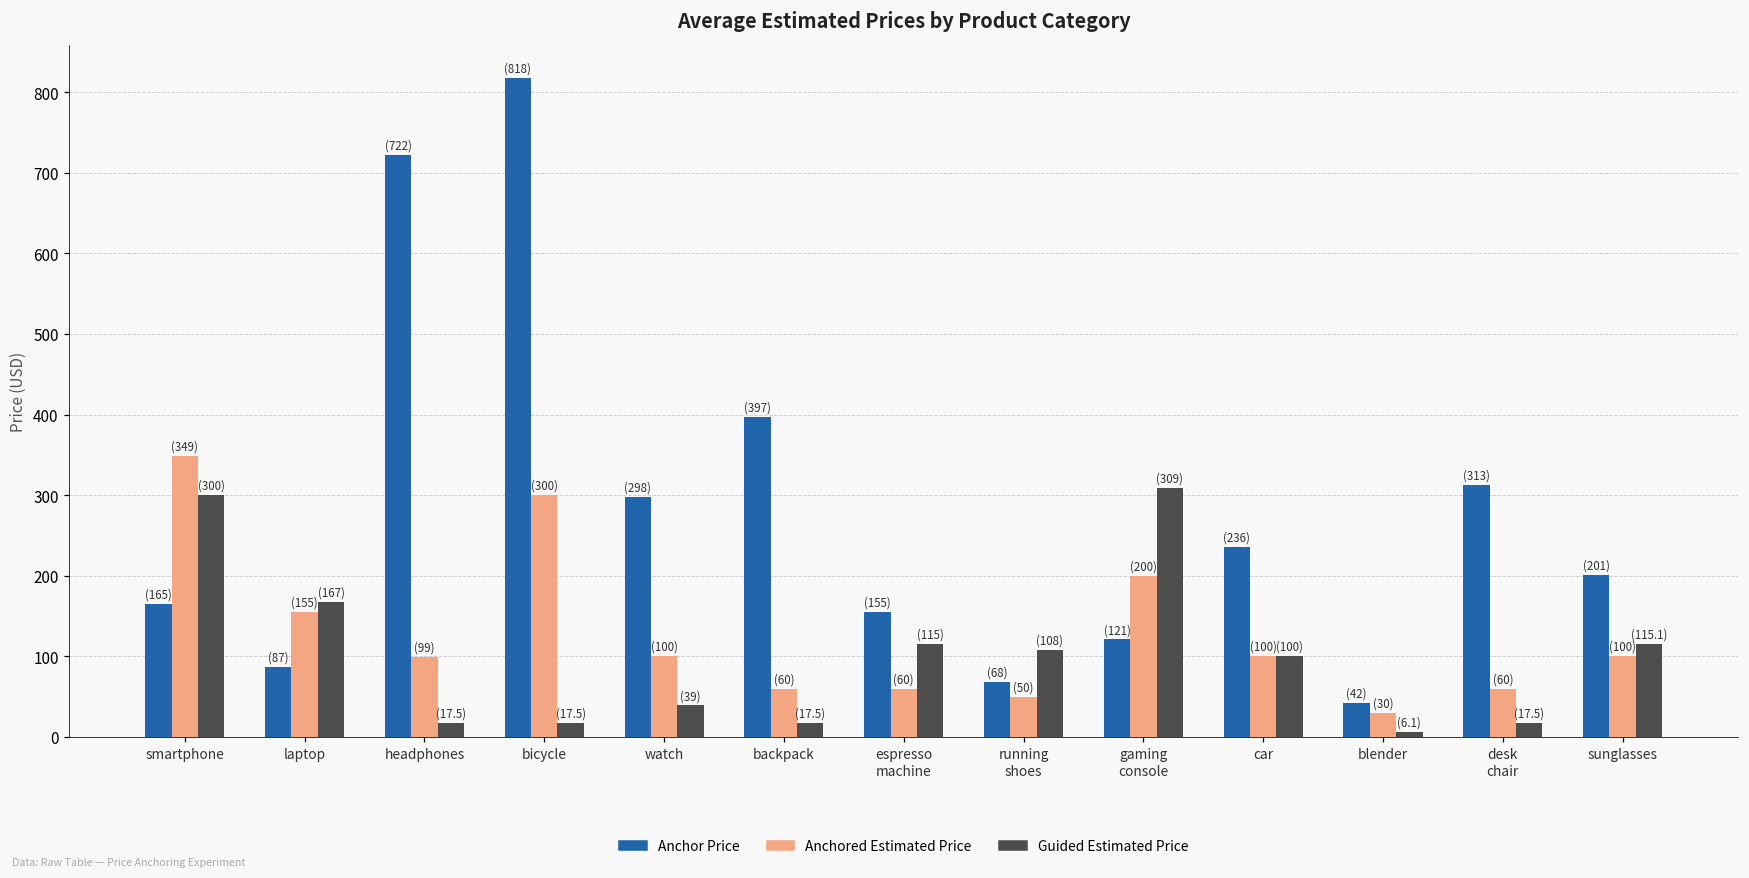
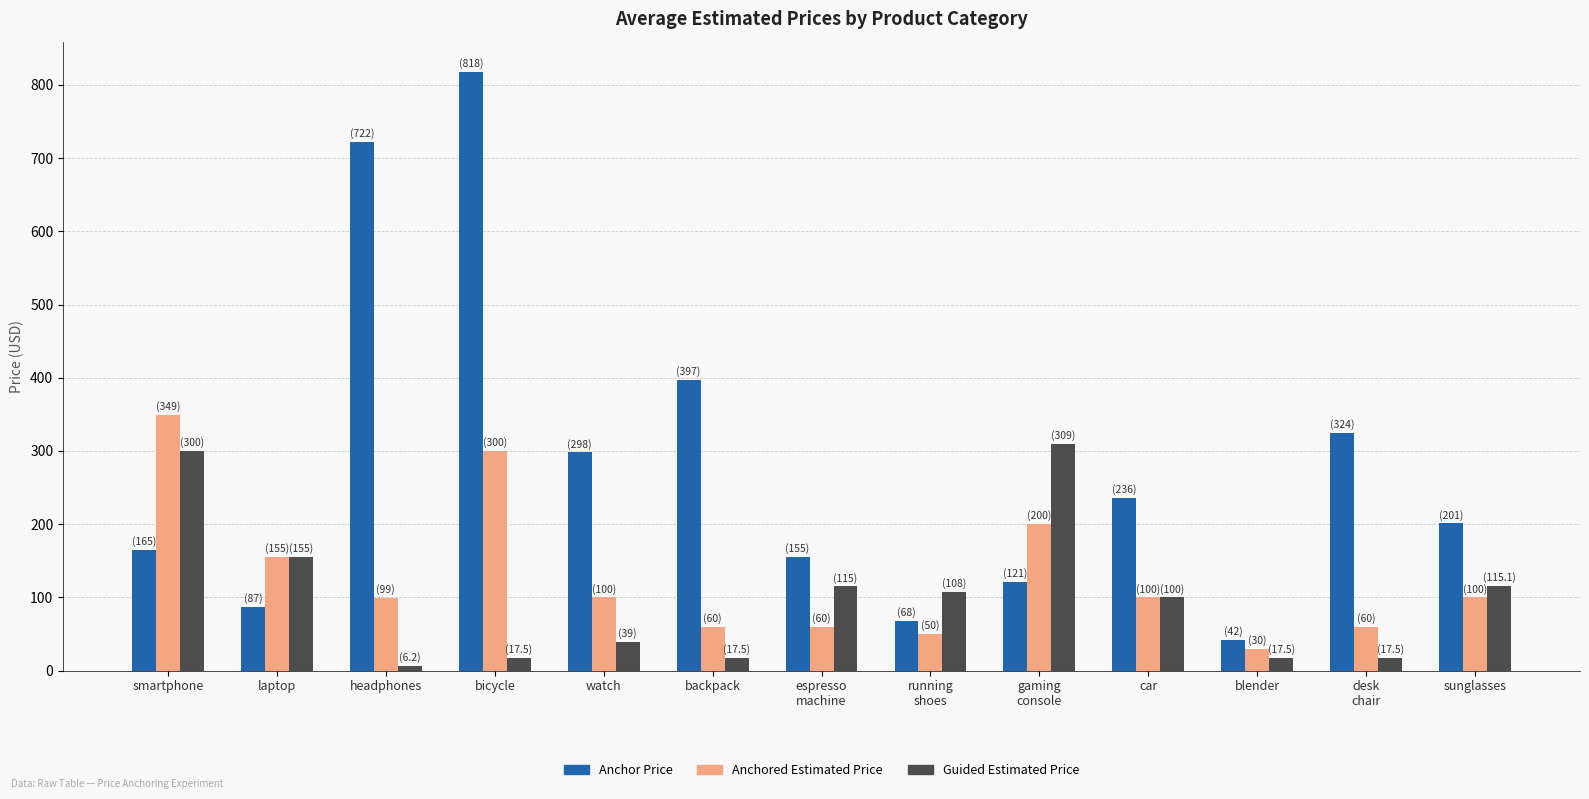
Guided Estimated Price, laptop: (167) -> (155)
Guided Estimated Price, headphones: (17.5) -> (6.2)
Guided Estimated Price, blender: (6.1) -> (17.5)
Anchor Price, desk chair: (313) -> (324)
